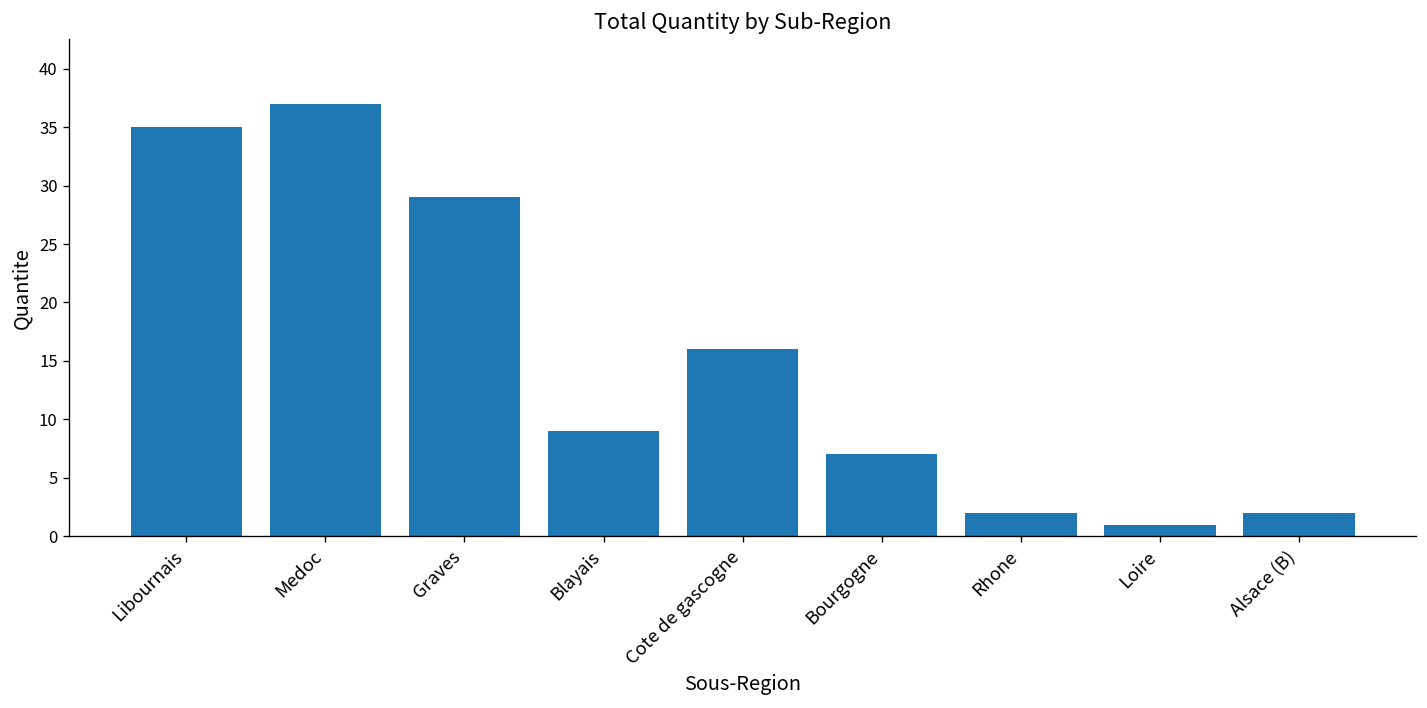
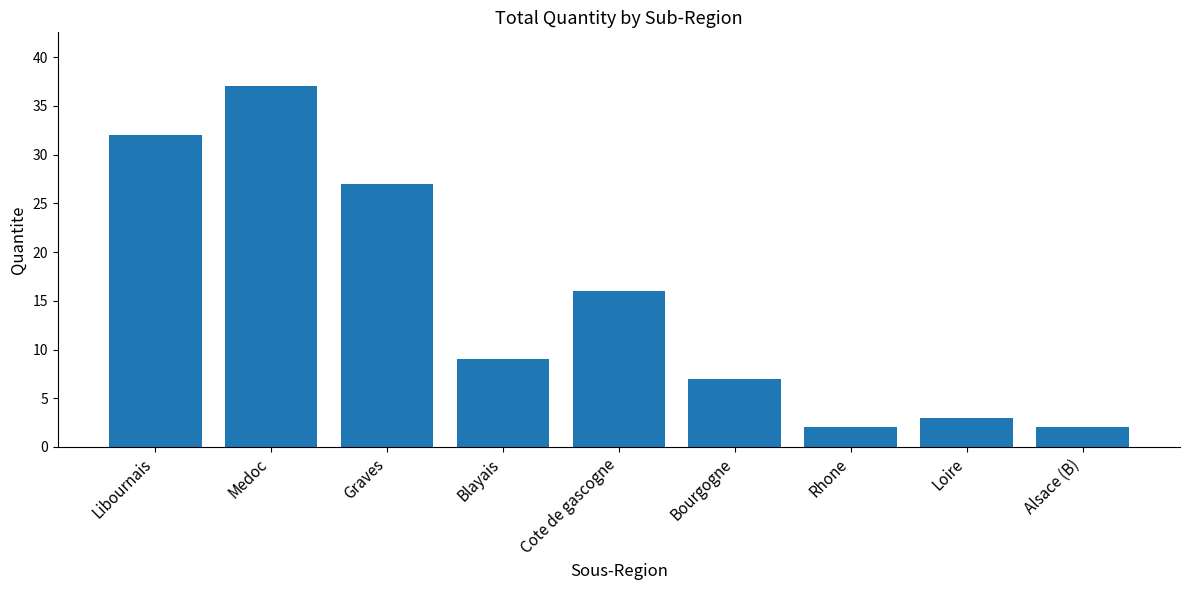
Libournais: 35 -> 32
Graves: 29 -> 27
Loire: 1 -> 3
